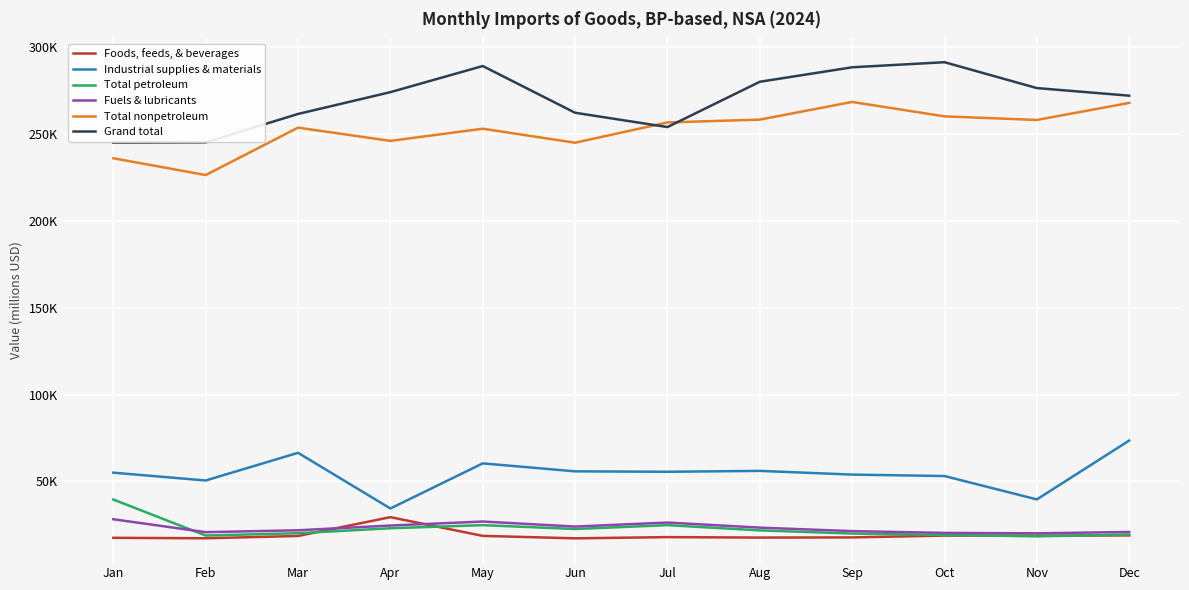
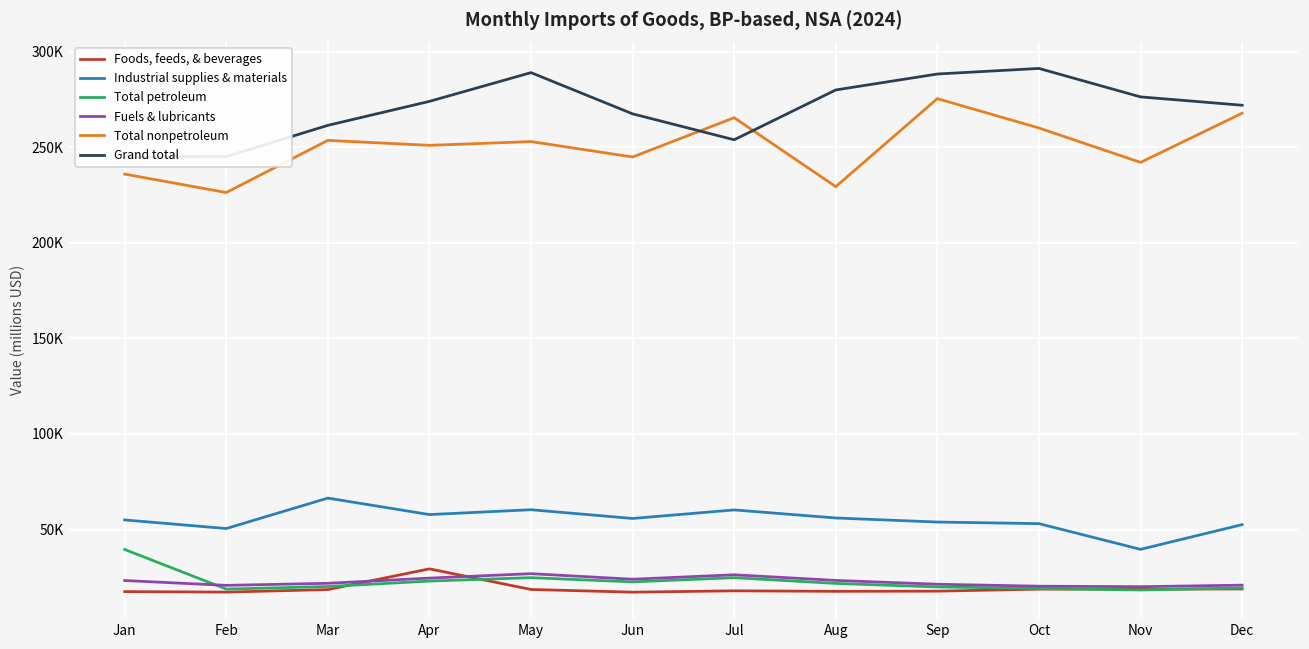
Fuels & lubricants, Jan: 28000 -> 23000
Industrial supplies & materials, Apr: 34000 -> 58000
Total nonpetroleum, Apr: 246000 -> 251000
Grand total, Jun: 262000 -> 268000
Industrial supplies & materials, Jul: 56000 -> 60000
Total nonpetroleum, Jul: 257000 -> 266000
Total nonpetroleum, Aug: 258000 -> 229000
Total nonpetroleum, Sep: 268000 -> 275000
Total nonpetroleum, Nov: 258000 -> 242000
Industrial supplies & materials, Dec: 74000 -> 53000
